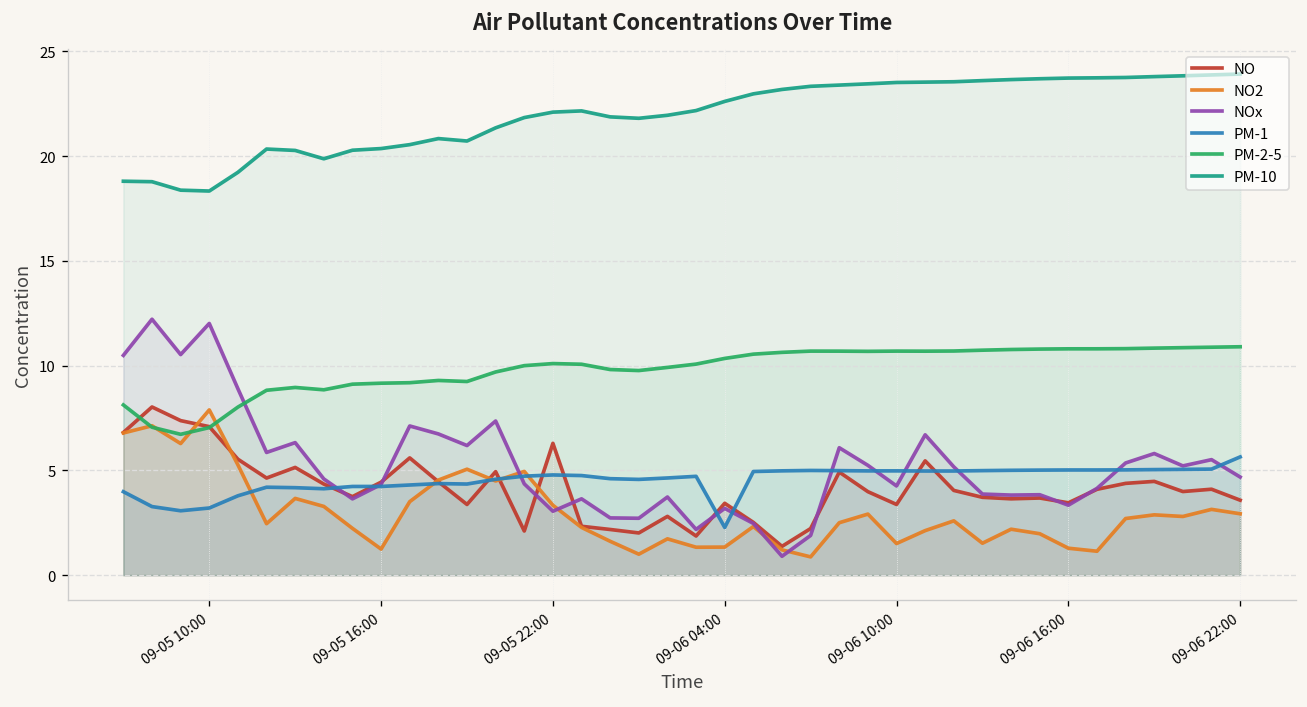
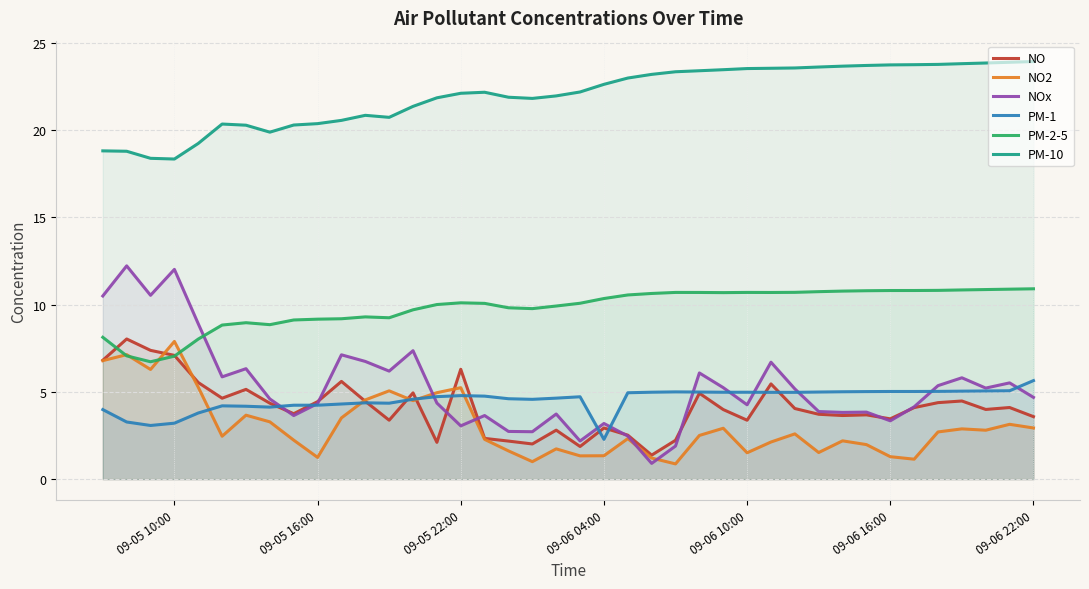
NO2, 09-05 22:00: 3.3 -> 5.2
NO, 09-06 04:00: 3.4 -> 2.9
